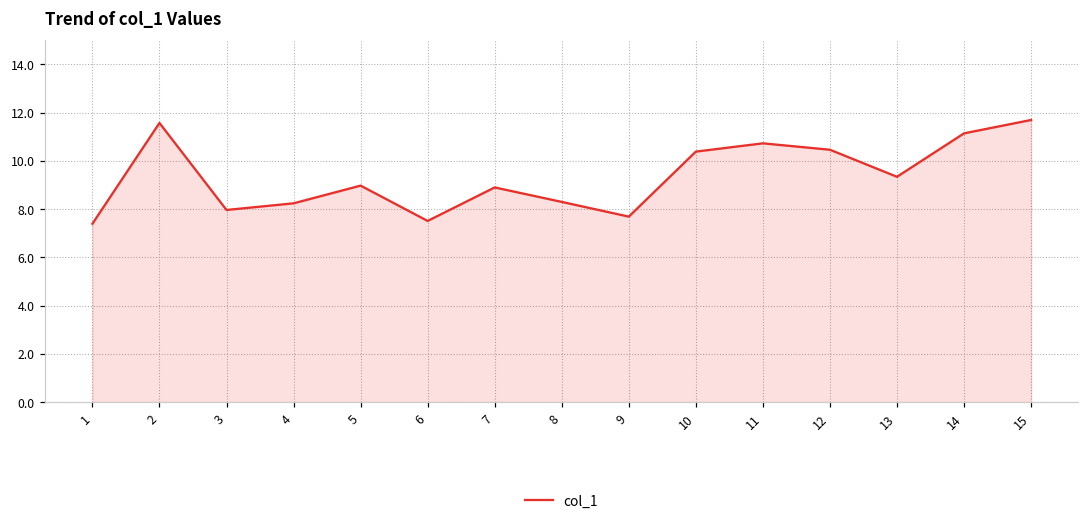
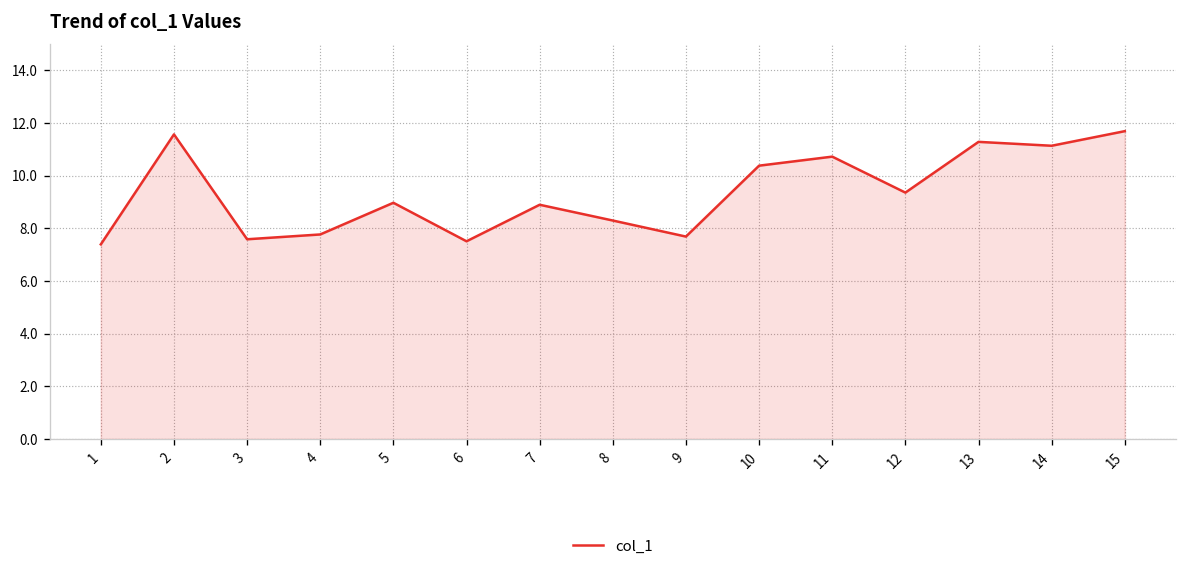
3: 8.0 -> 7.6
4: 8.2 -> 7.8
12: 10.5 -> 9.4
13: 9.3 -> 11.3
